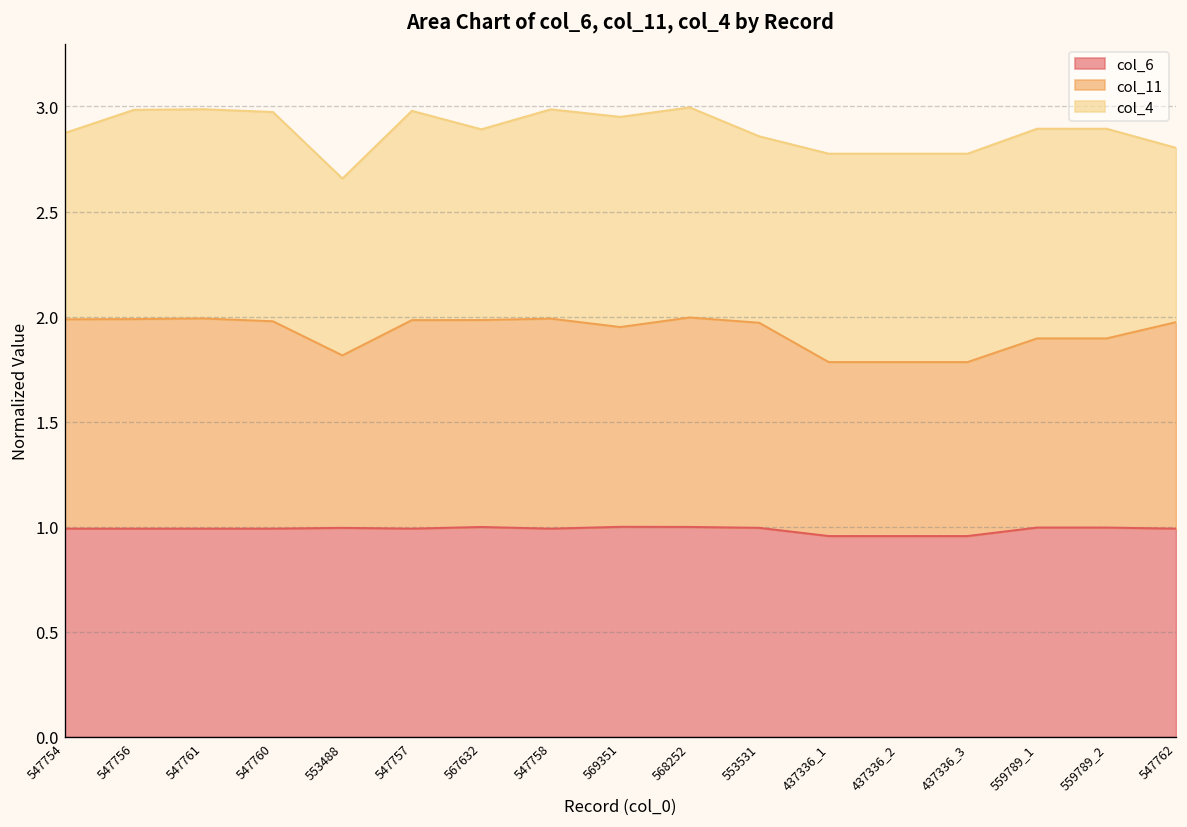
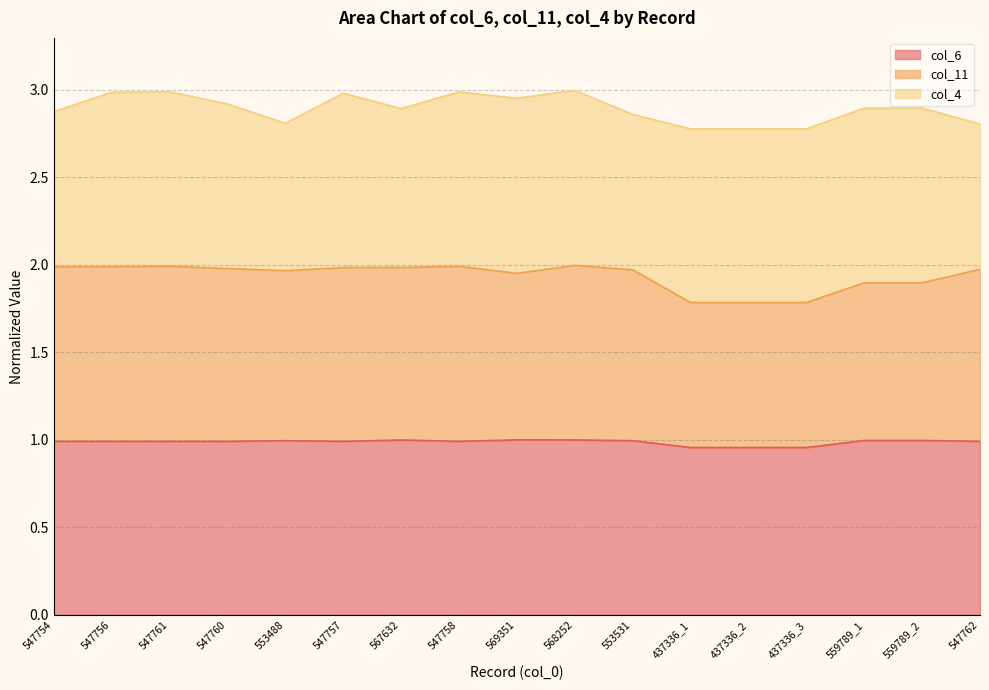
col_4, 547760: 1.00 -> 0.94
col_11, 553488: 0.82 -> 0.97
